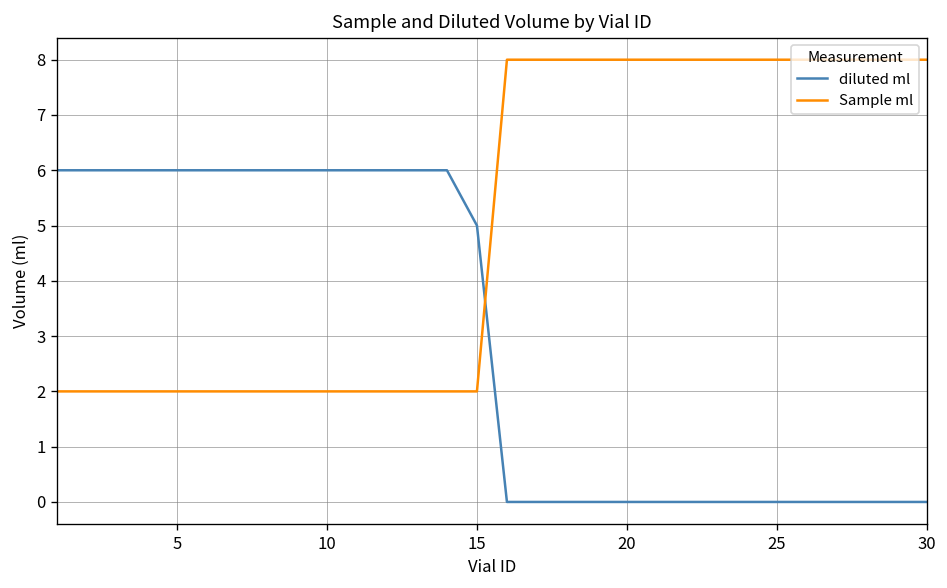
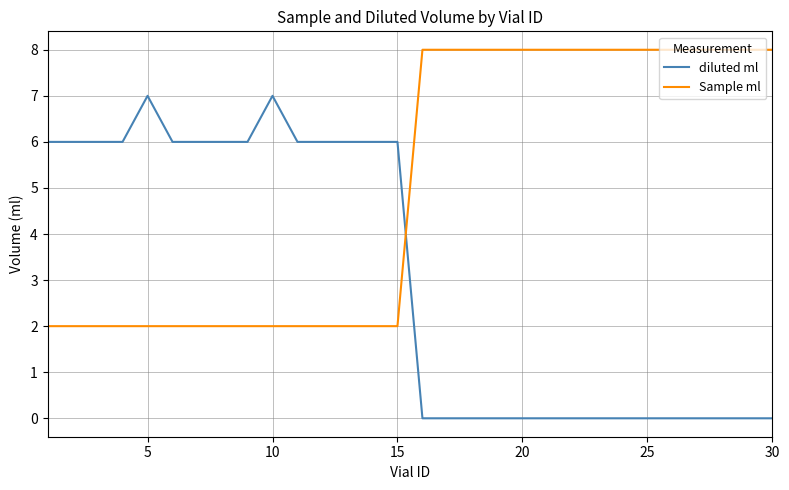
diluted ml, 5: 6 -> 7
diluted ml, 10: 6 -> 7
diluted ml, 15: 5 -> 6
